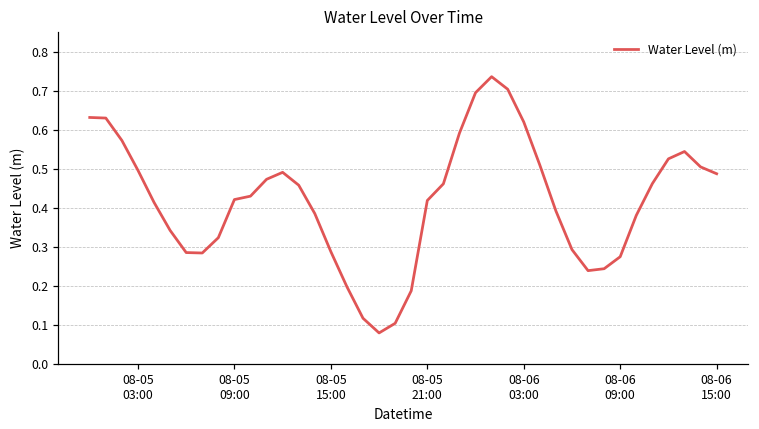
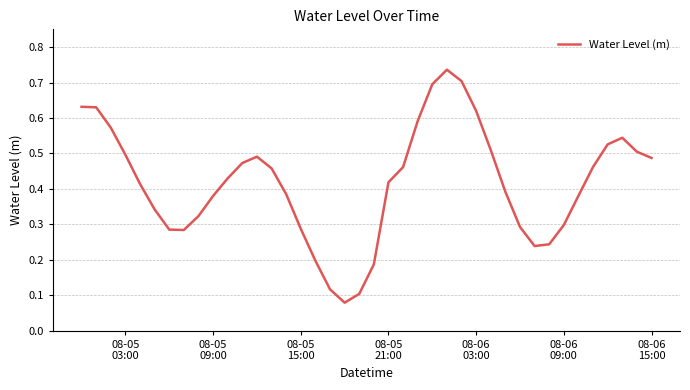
08-05 09:00: 0.42 -> 0.38
08-06 09:00: 0.27 -> 0.30
